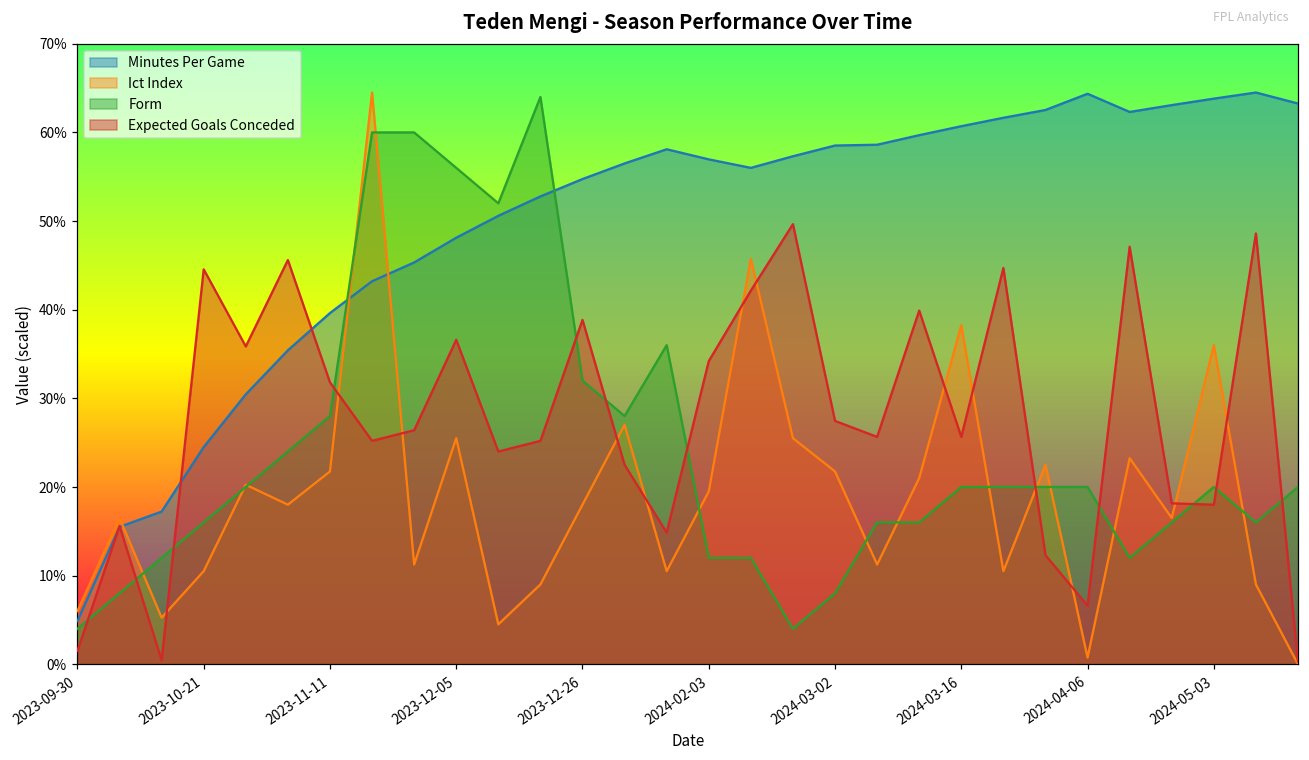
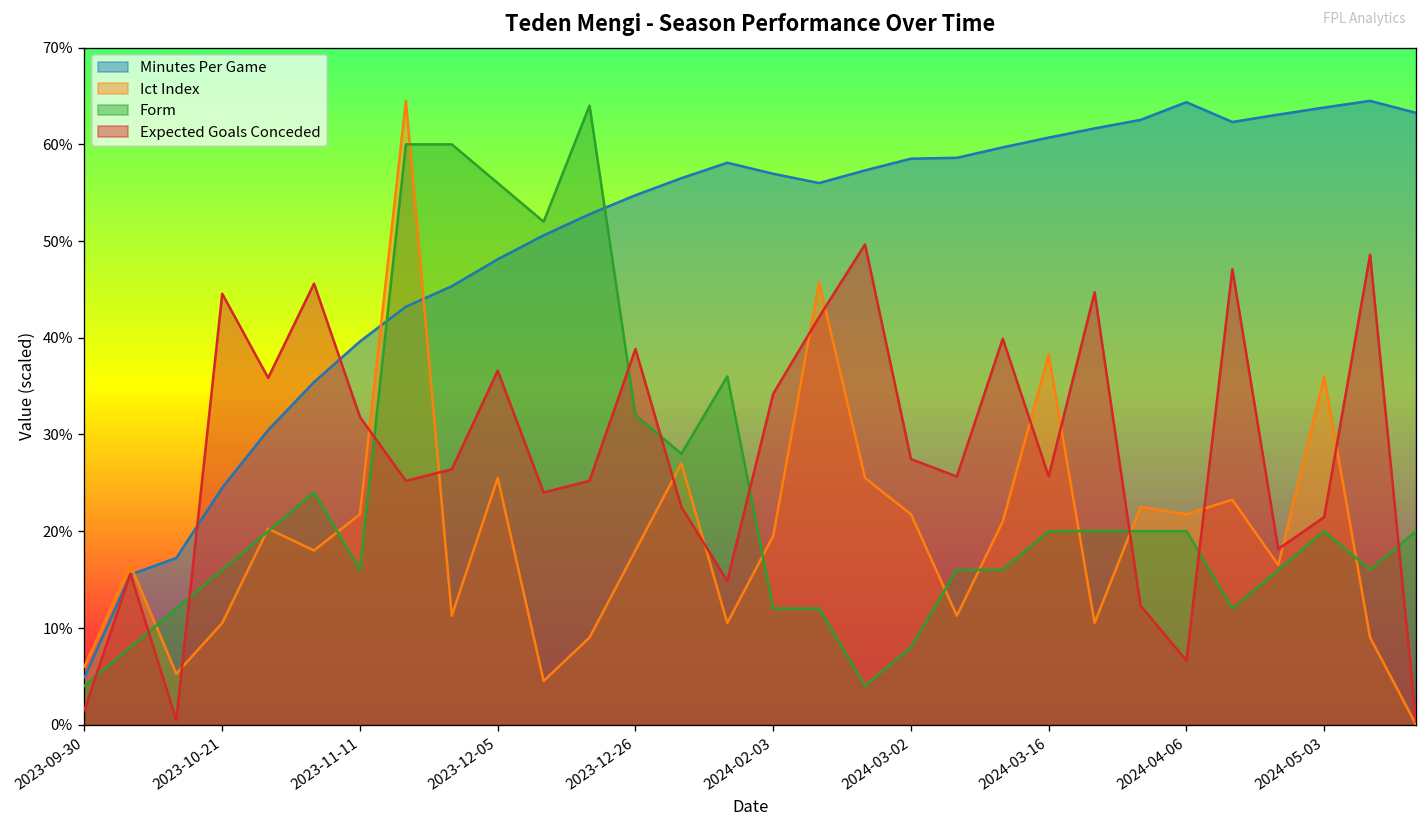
Form, 2023-11-11: 28% -> 16%
Ict Index, 2024-04-06: 1% -> 22%
Expected Goals Conceded, 2024-05-03: 18% -> 21%
